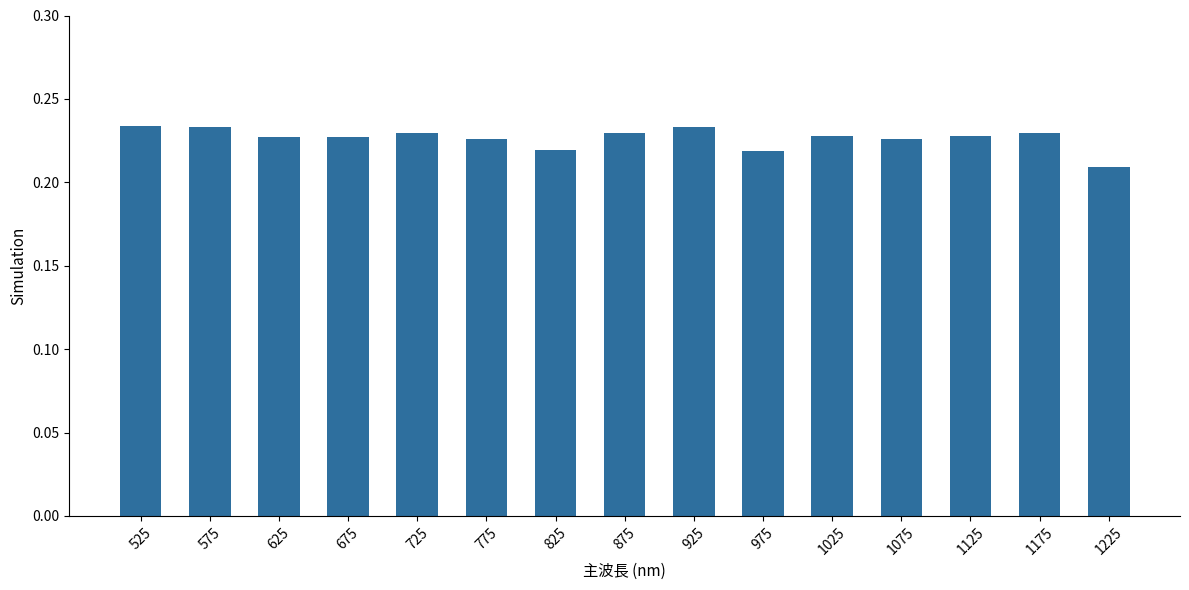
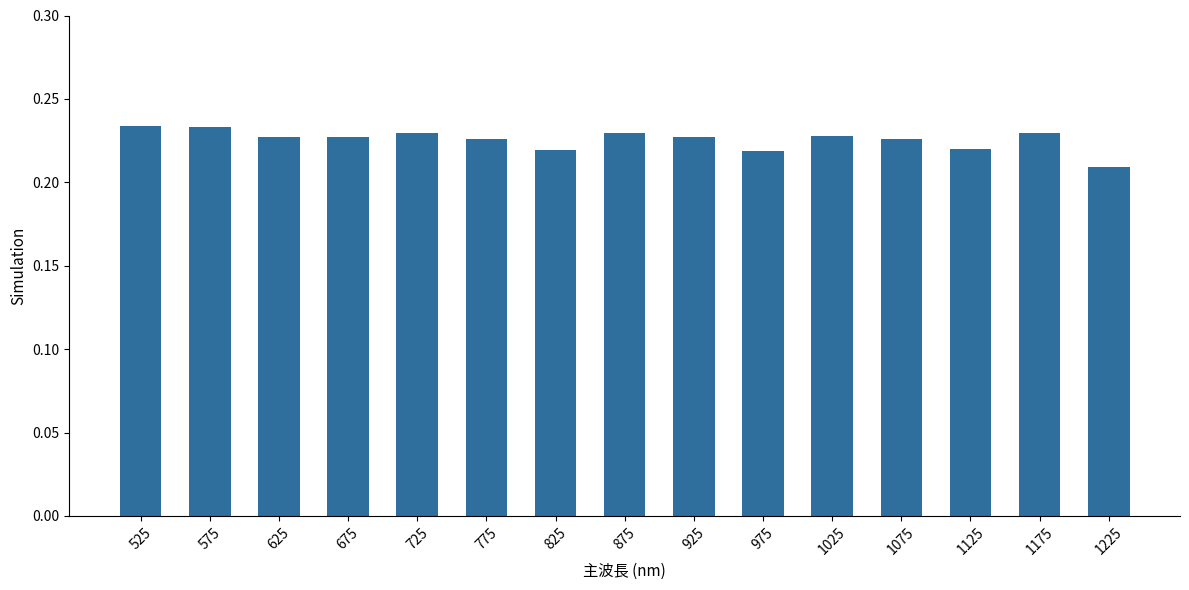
925: 0.233 -> 0.227
1125: 0.228 -> 0.220
